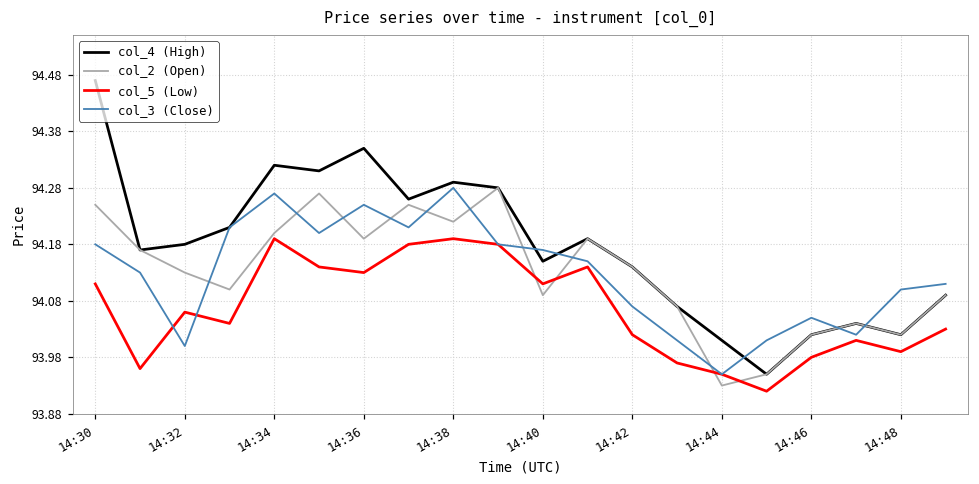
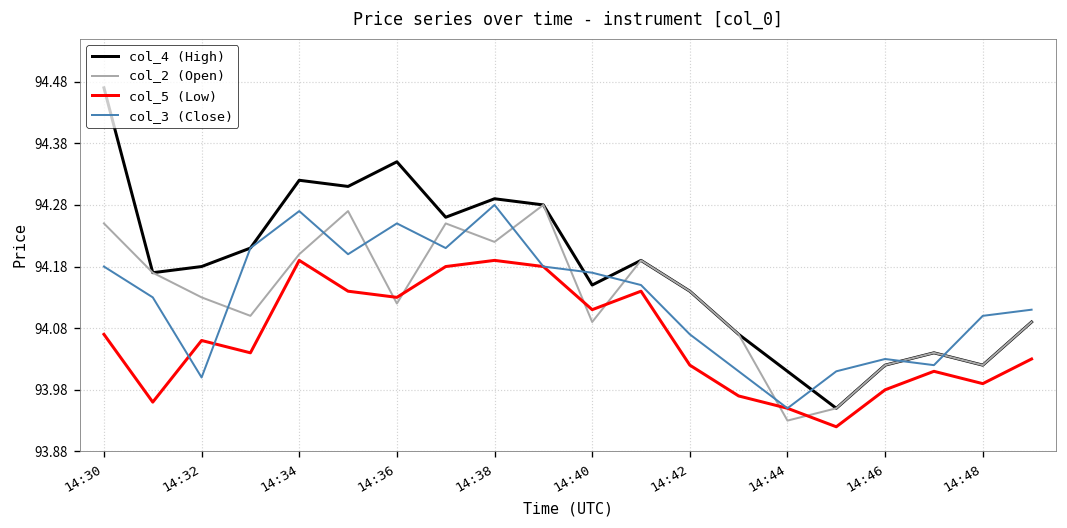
col_5 (Low), 14:30: 94.11 -> 94.07
col_2 (Open), 14:36: 94.19 -> 94.12
col_3 (Close), 14:46: 94.05 -> 94.03
